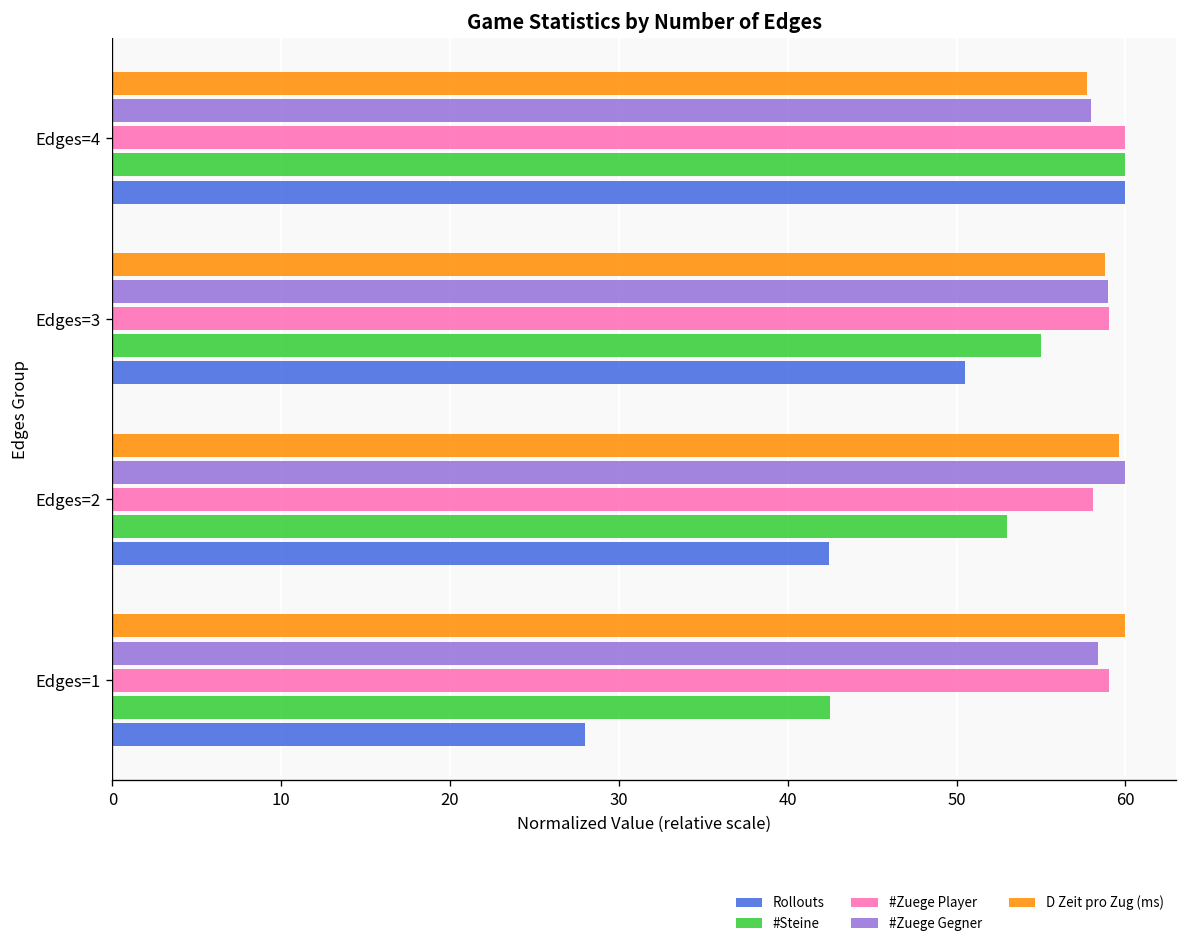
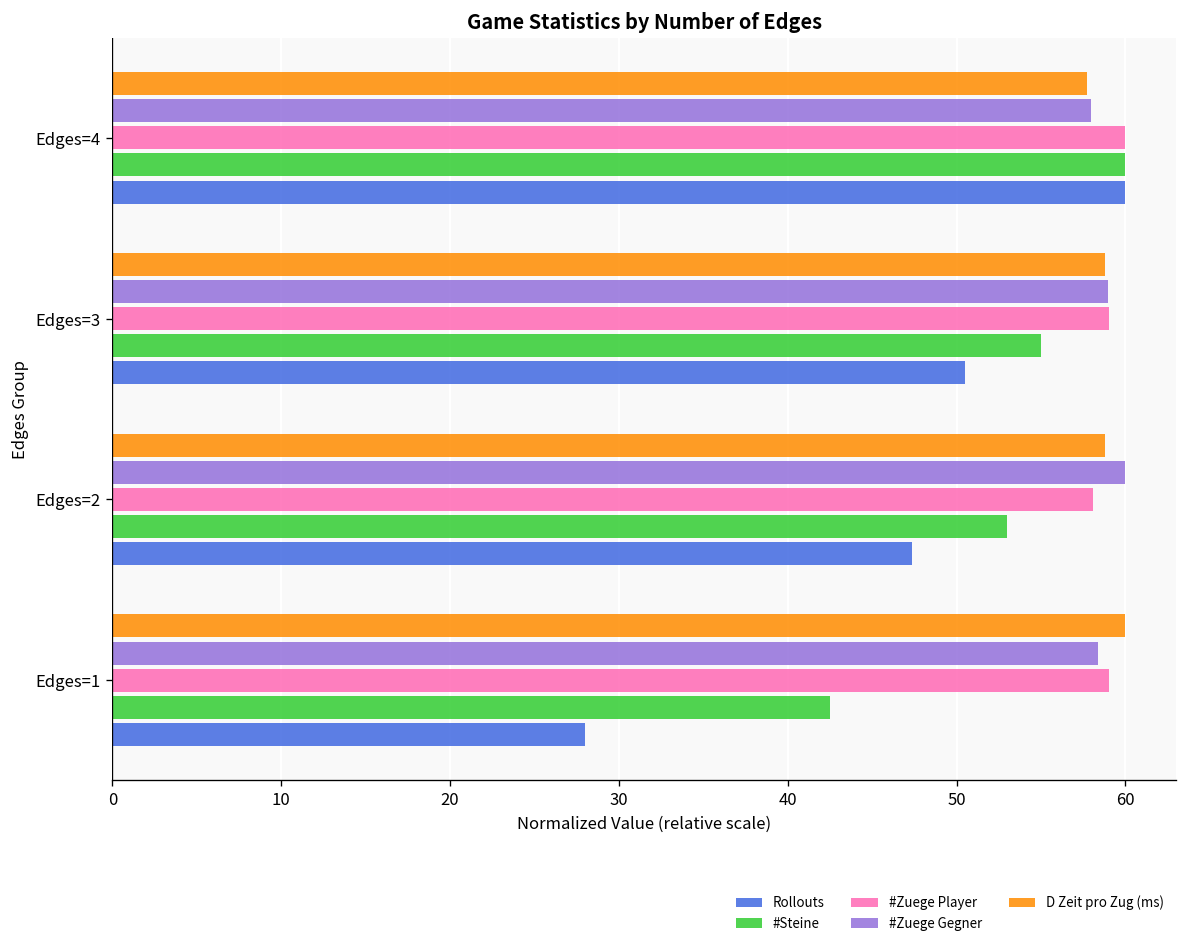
D Zeit pro Zug (ms), Edges=2: 59.6 -> 58.8
Rollouts, Edges=2: 42.5 -> 47.4
